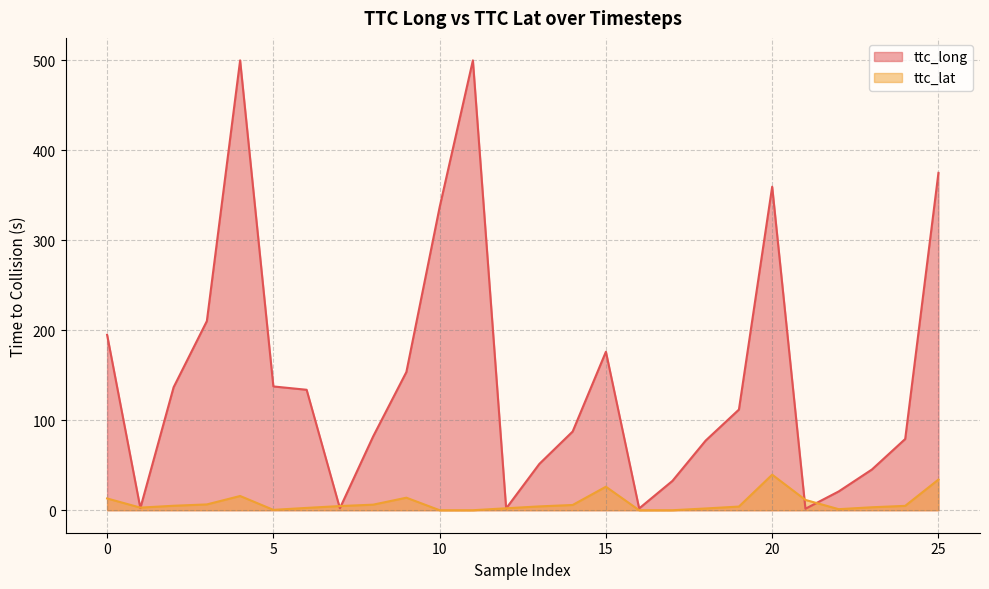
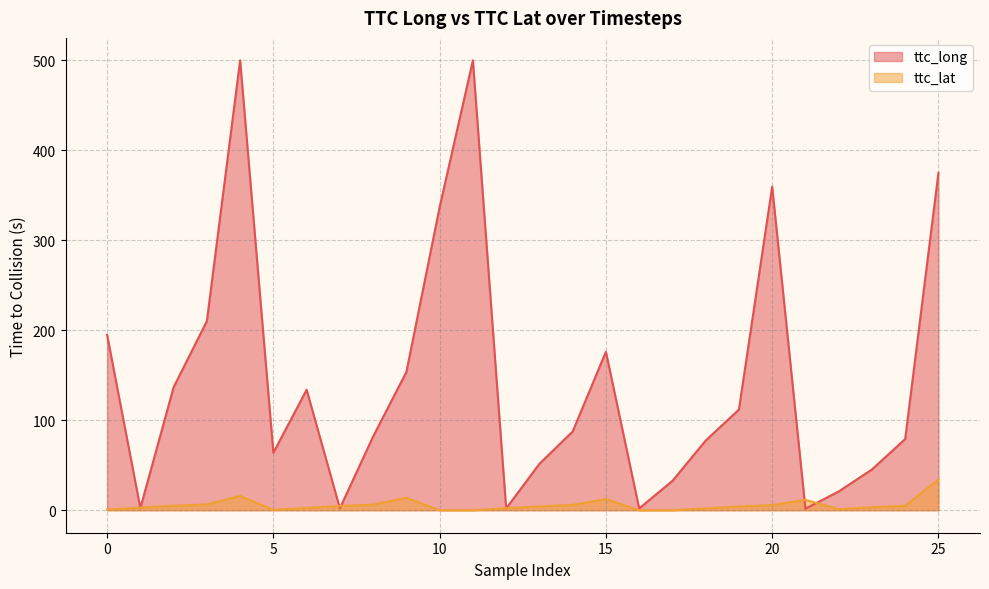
ttc_lat, 0: 10 -> 0
ttc_long, 5: 140 -> 60
ttc_lat, 15: 30 -> 10
ttc_lat, 20: 40 -> 10
